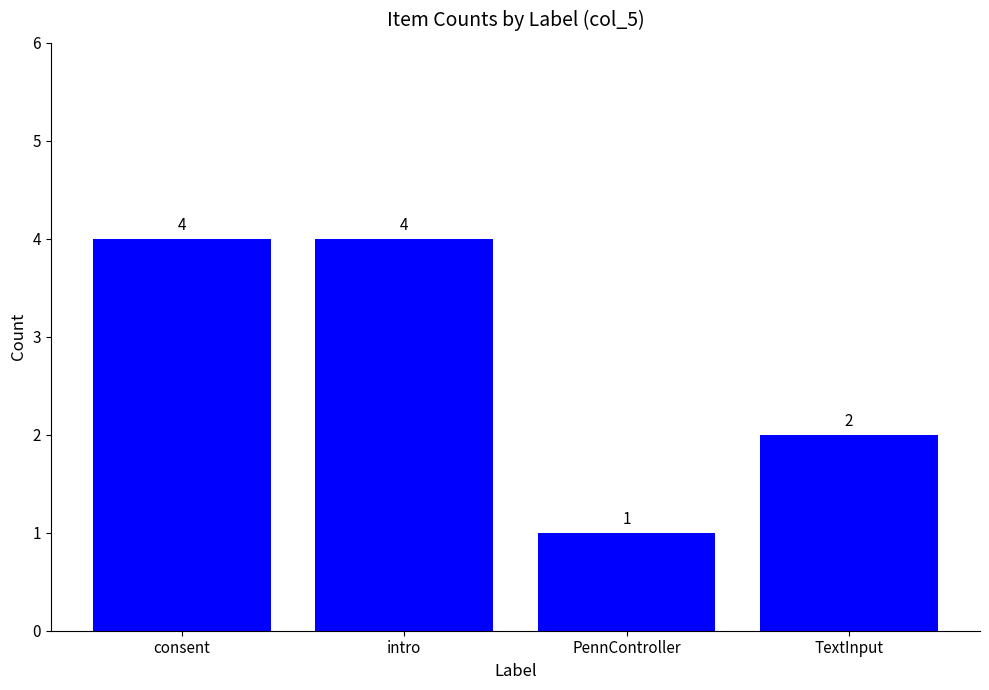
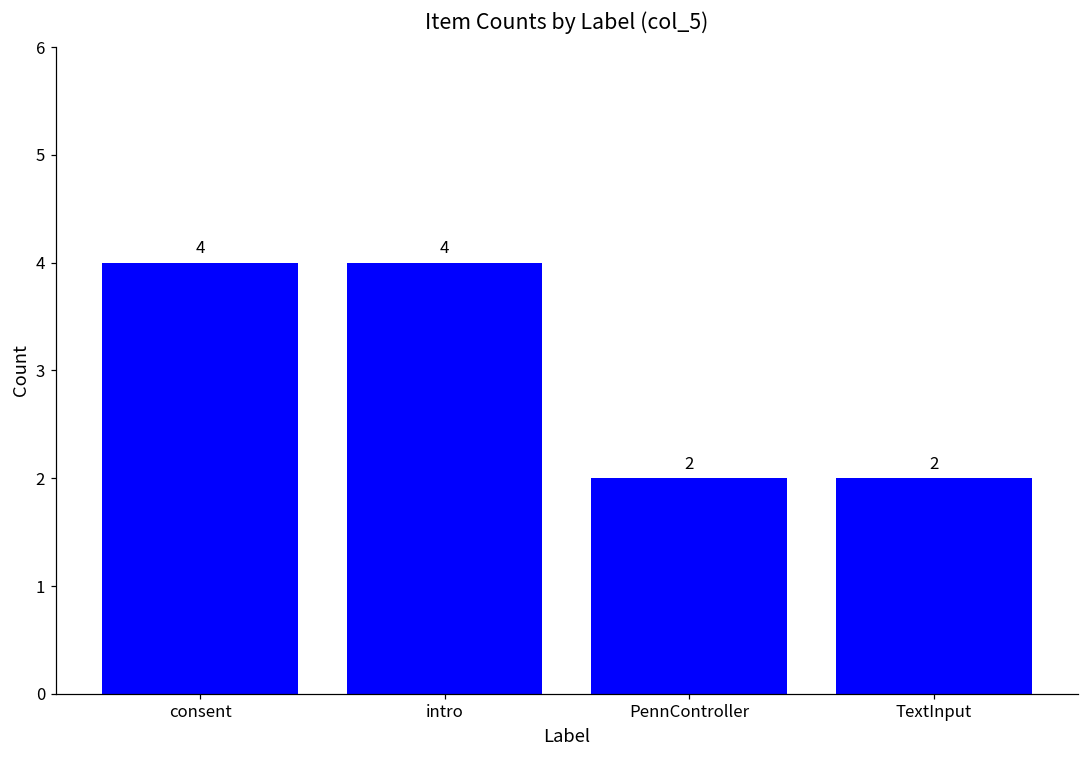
PennController: 1 -> 2
